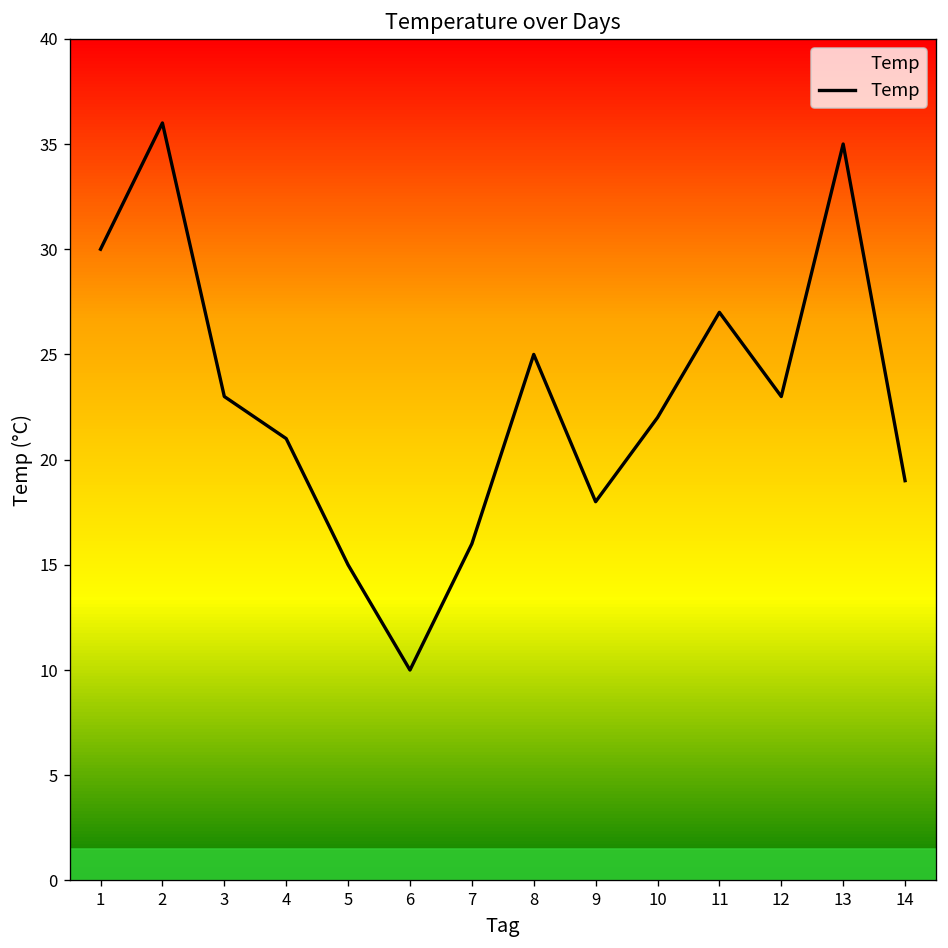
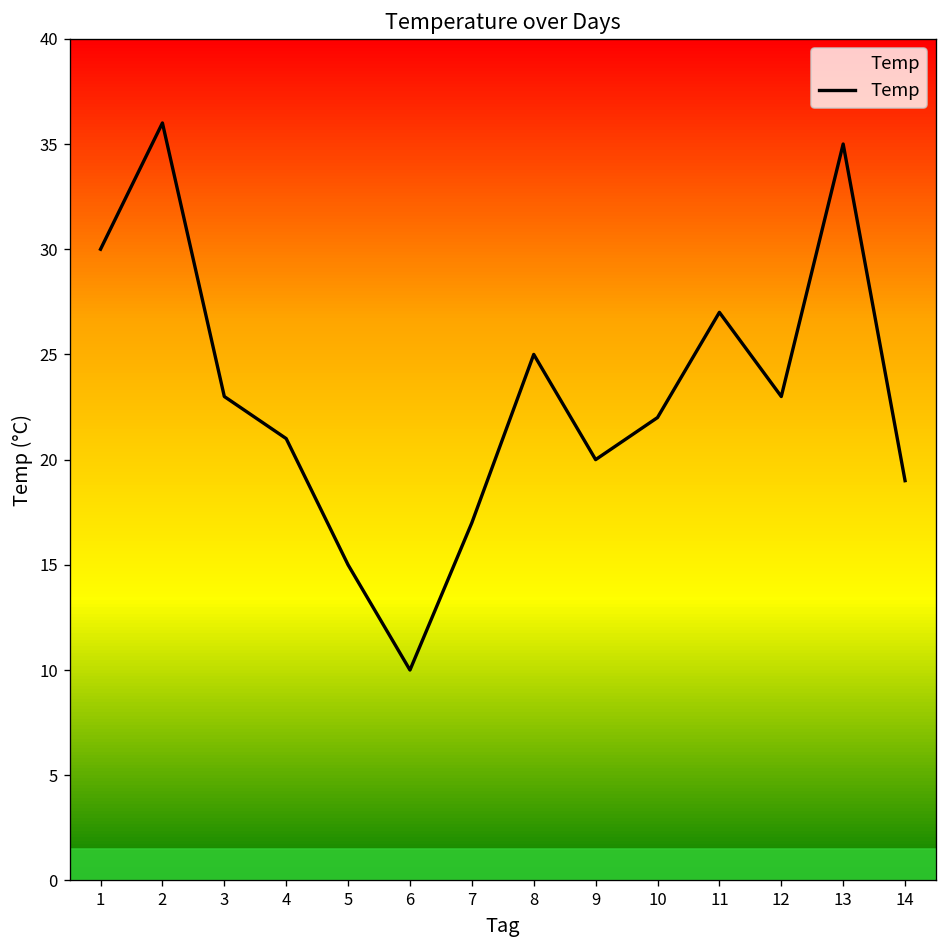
7: 16 -> 17
9: 18 -> 20
